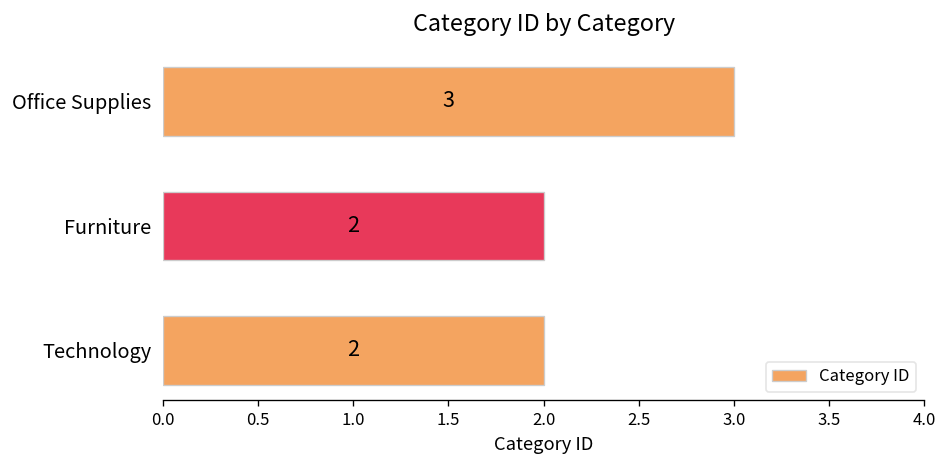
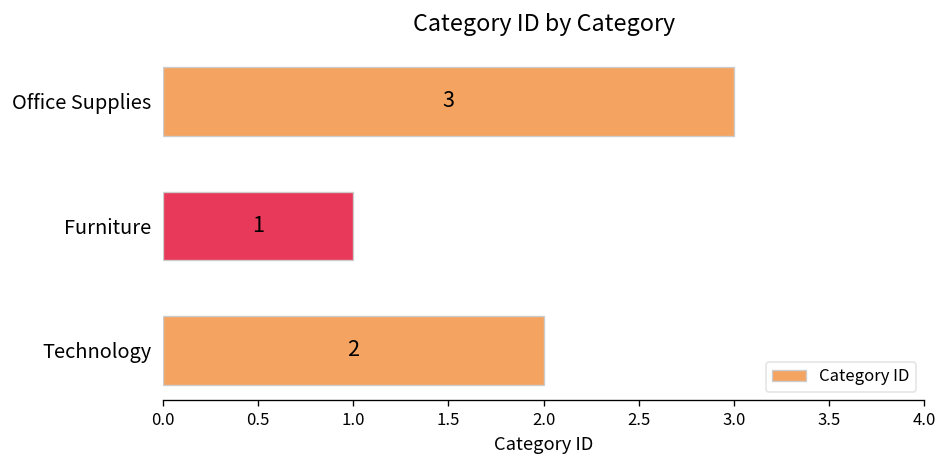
Furniture: 2 -> 1
